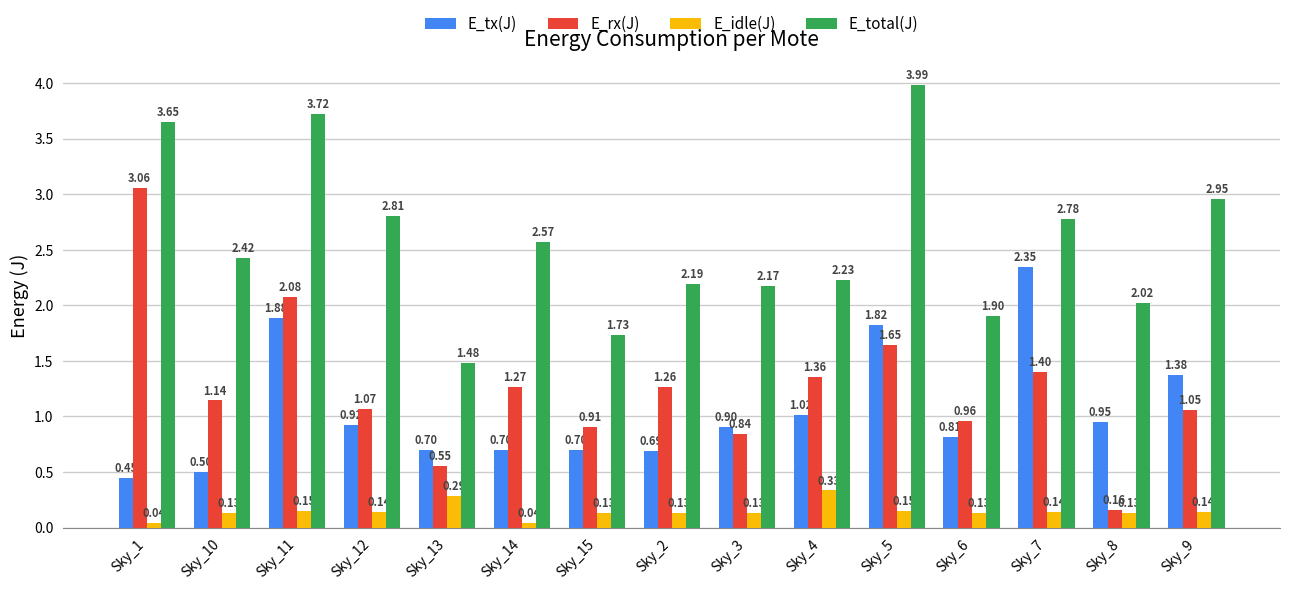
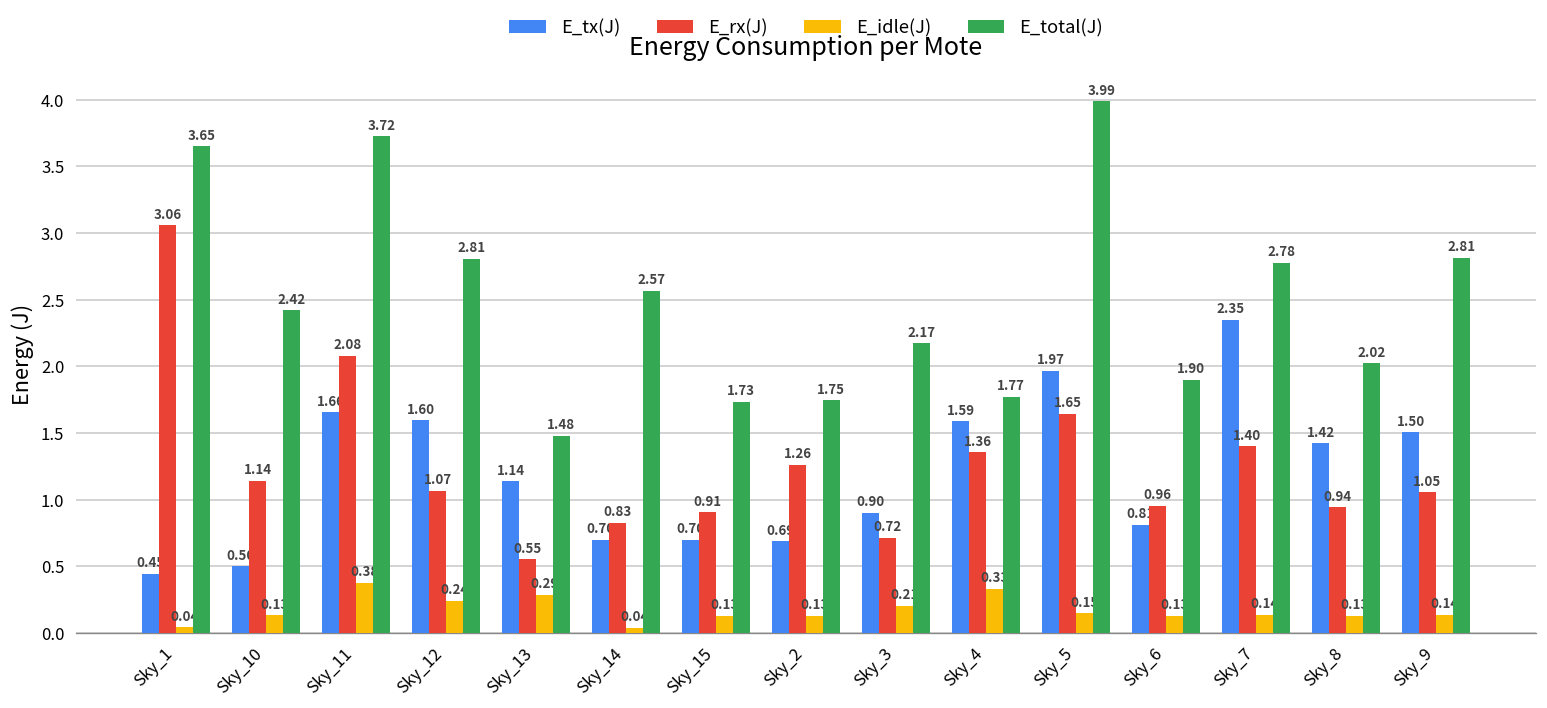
E_tx(J), Sky_11: 1.88 -> 1.66
E_idle(J), Sky_11: 0.15 -> 0.38
E_tx(J), Sky_12: 0.92 -> 1.60
E_idle(J), Sky_12: 0.14 -> 0.24
E_tx(J), Sky_13: 0.70 -> 1.14
E_rx(J), Sky_14: 1.27 -> 0.83
E_total(J), Sky_2: 2.19 -> 1.75
E_rx(J), Sky_3: 0.84 -> 0.72
E_idle(J), Sky_3: 0.13 -> 0.21
E_tx(J), Sky_4: 1.02 -> 1.59
E_total(J), Sky_4: 2.23 -> 1.77
E_tx(J), Sky_5: 1.82 -> 1.97
E_tx(J), Sky_8: 0.95 -> 1.42
E_rx(J), Sky_8: 0.16 -> 0.94
E_tx(J), Sky_9: 1.38 -> 1.50
E_total(J), Sky_9: 2.95 -> 2.81
